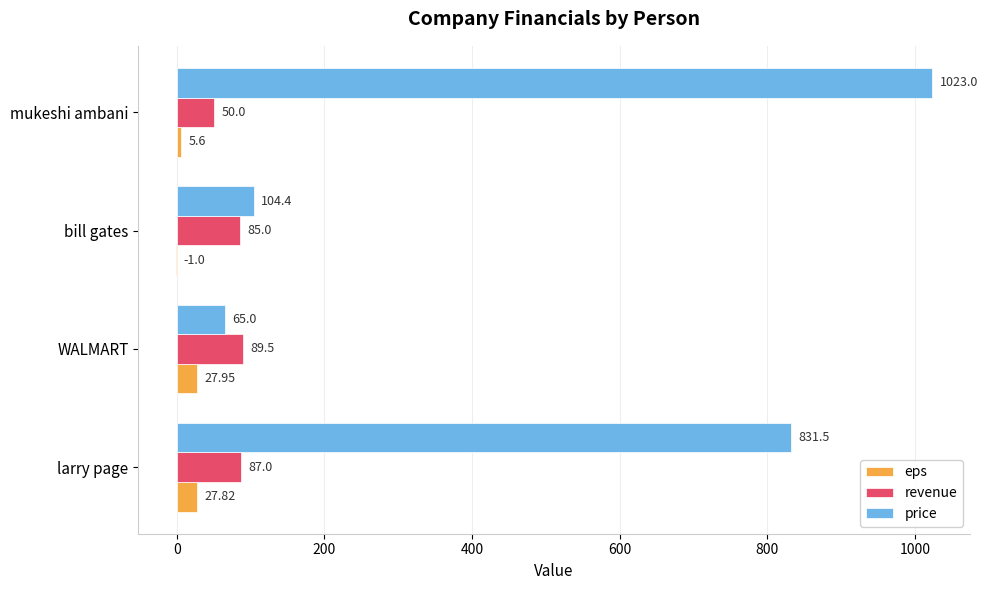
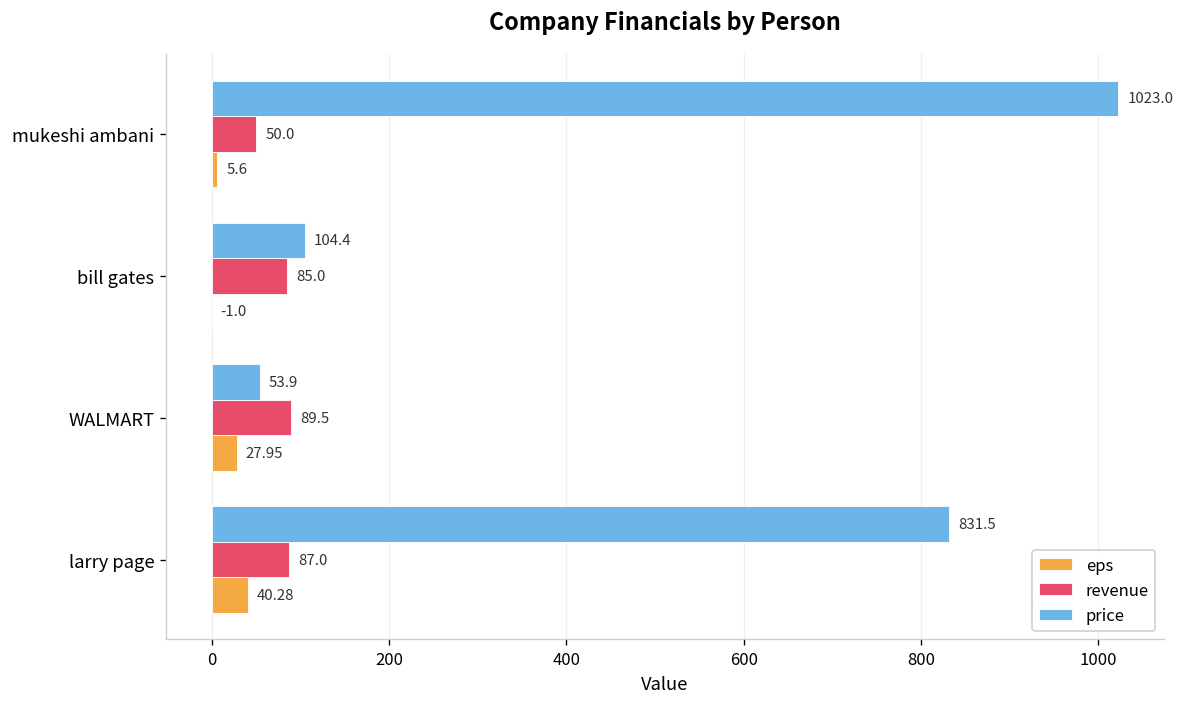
price, WALMART: 65.0 -> 53.9
eps, larry page: 27.82 -> 40.28
